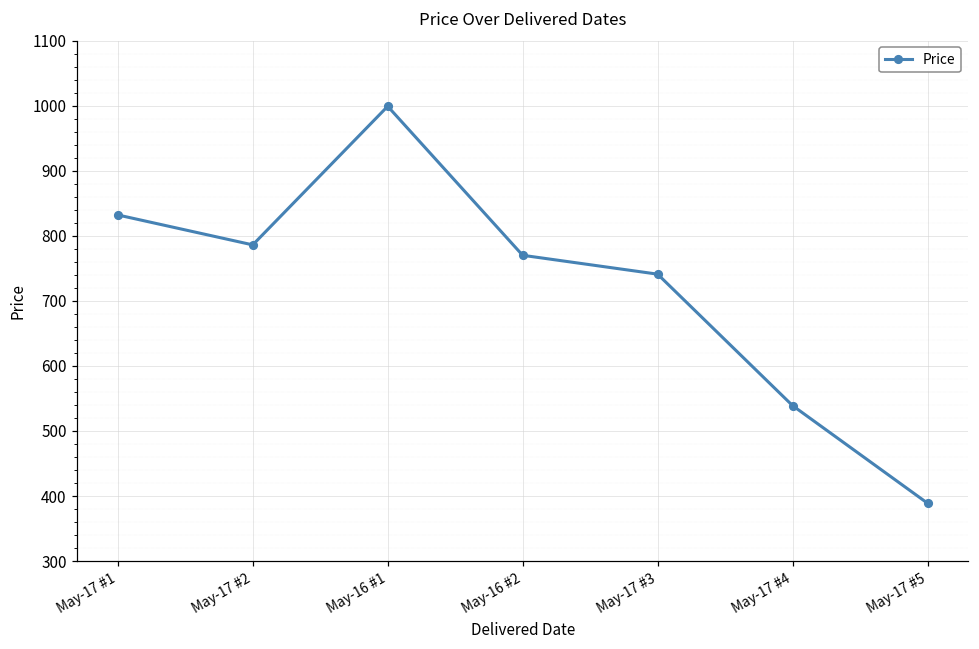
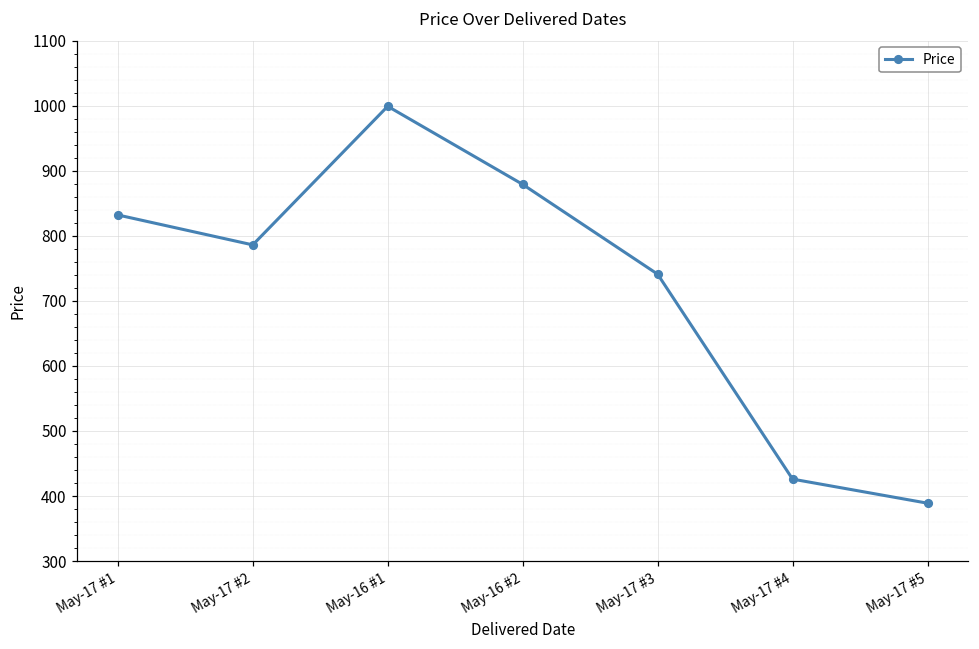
May-16 #2: 770 -> 880
May-17 #4: 540 -> 430
